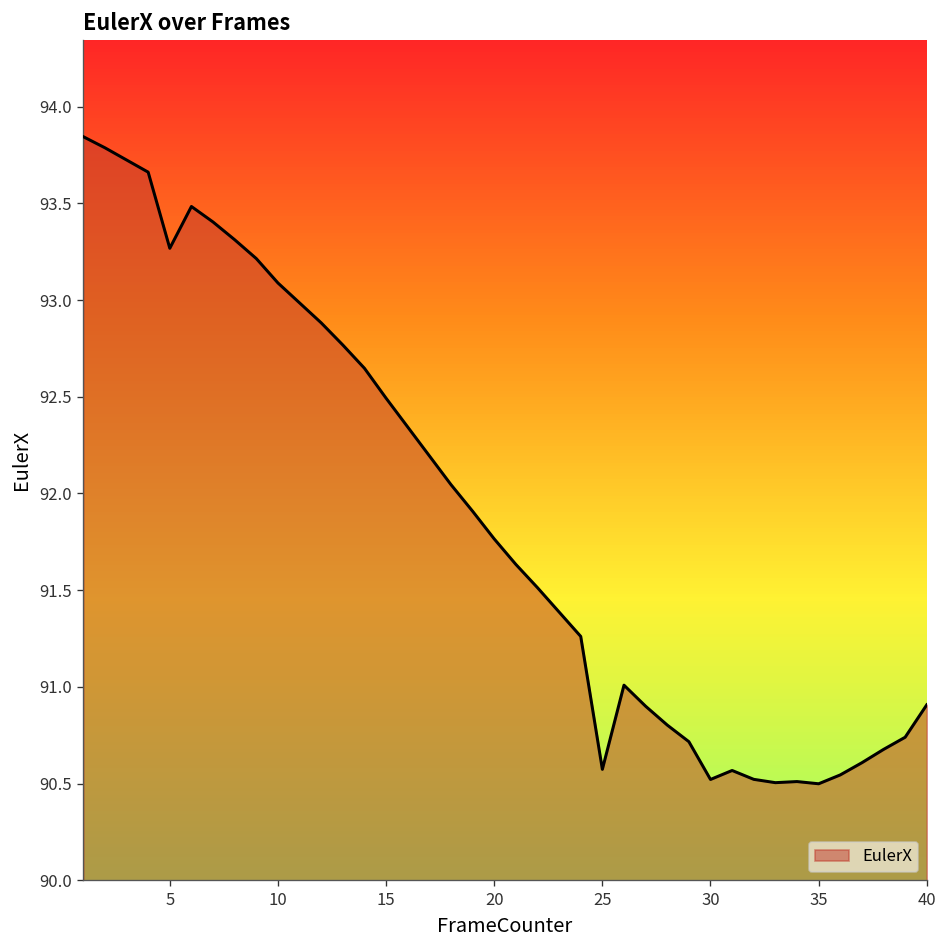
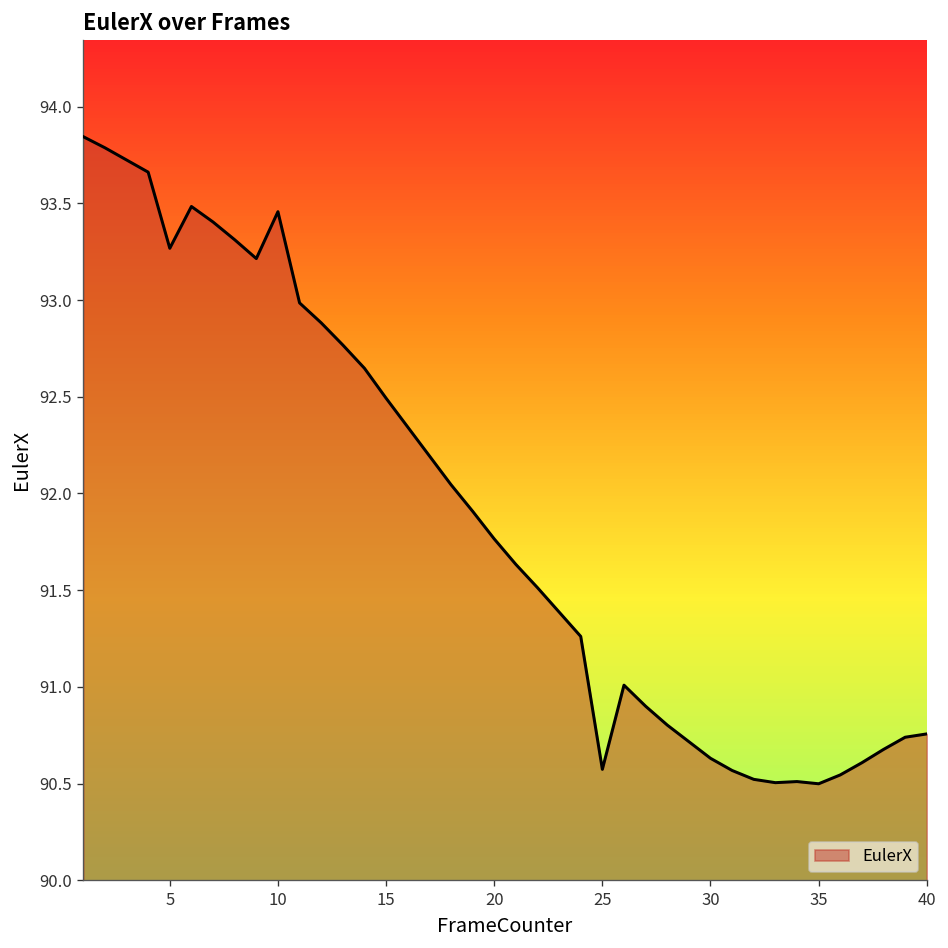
10: 93.09 -> 93.46
30: 90.52 -> 90.63
40: 90.91 -> 90.76
